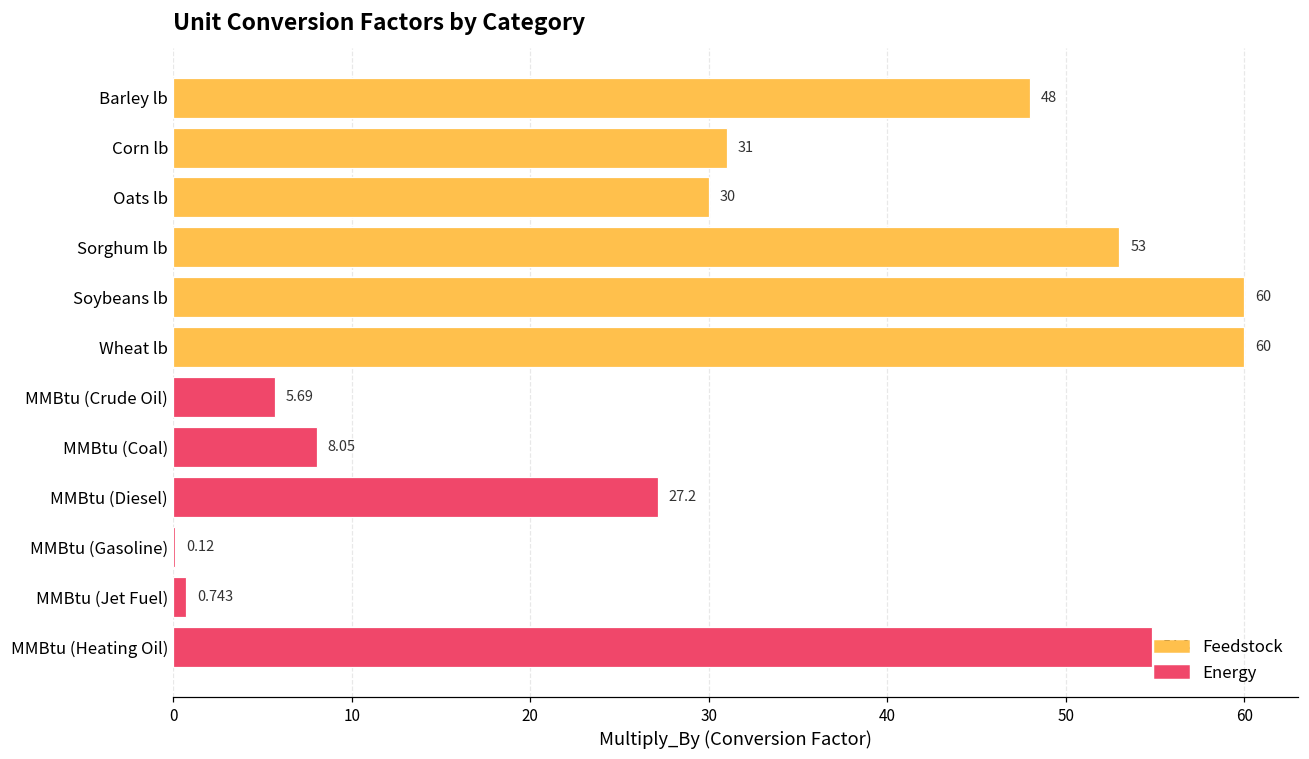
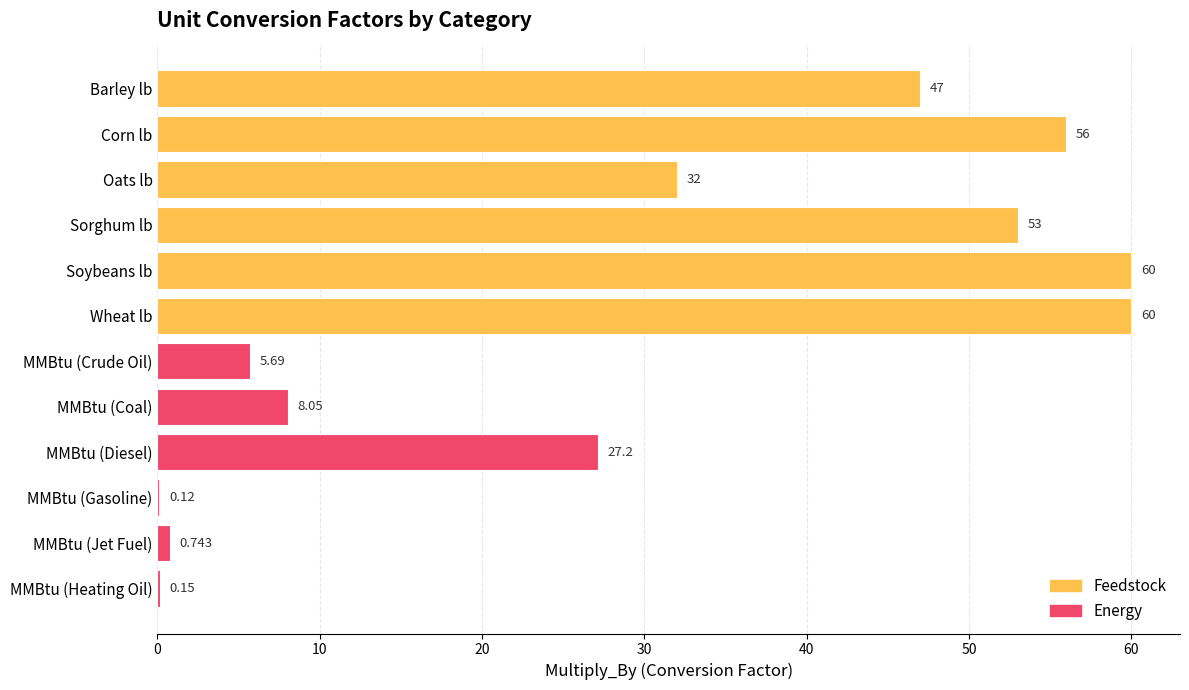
Barley lb: 48 -> 47
Corn lb: 31 -> 56
Oats lb: 30 -> 32
MMBtu (Heating Oil): 54.8 -> 0.15
